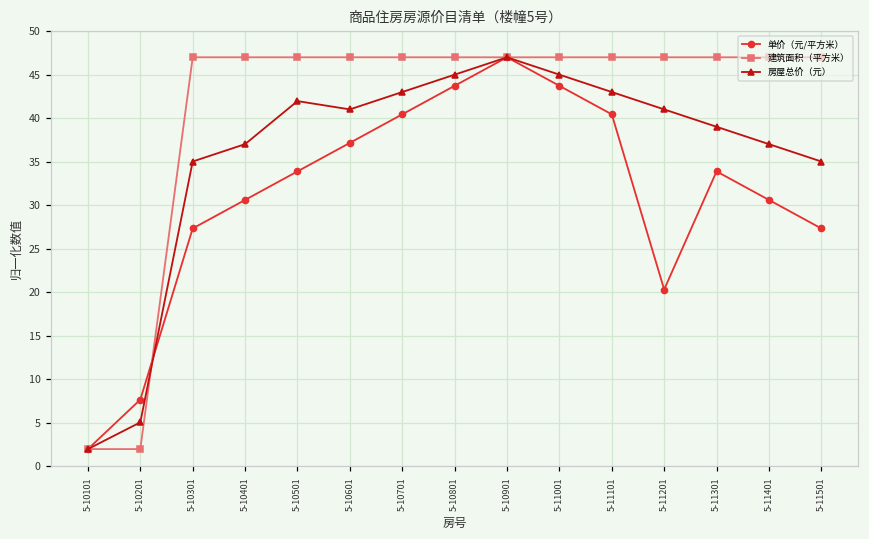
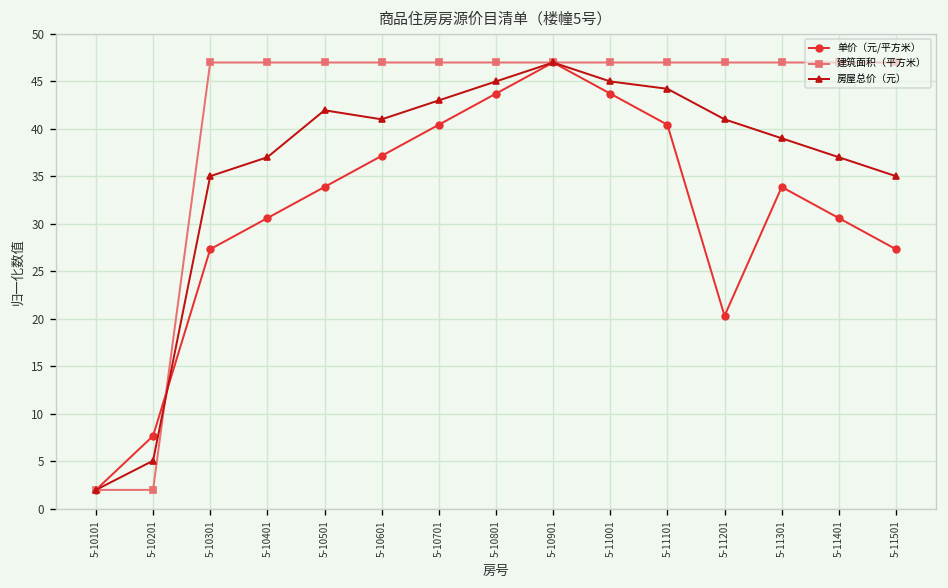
房屋总价（元）, 5-11101: 43 -> 44
